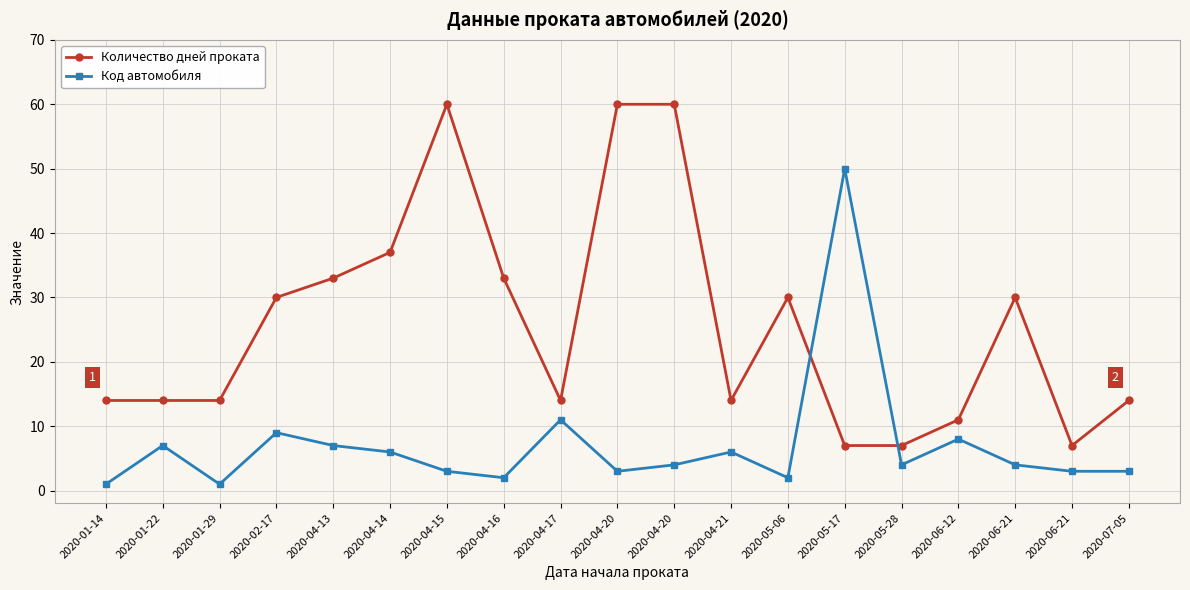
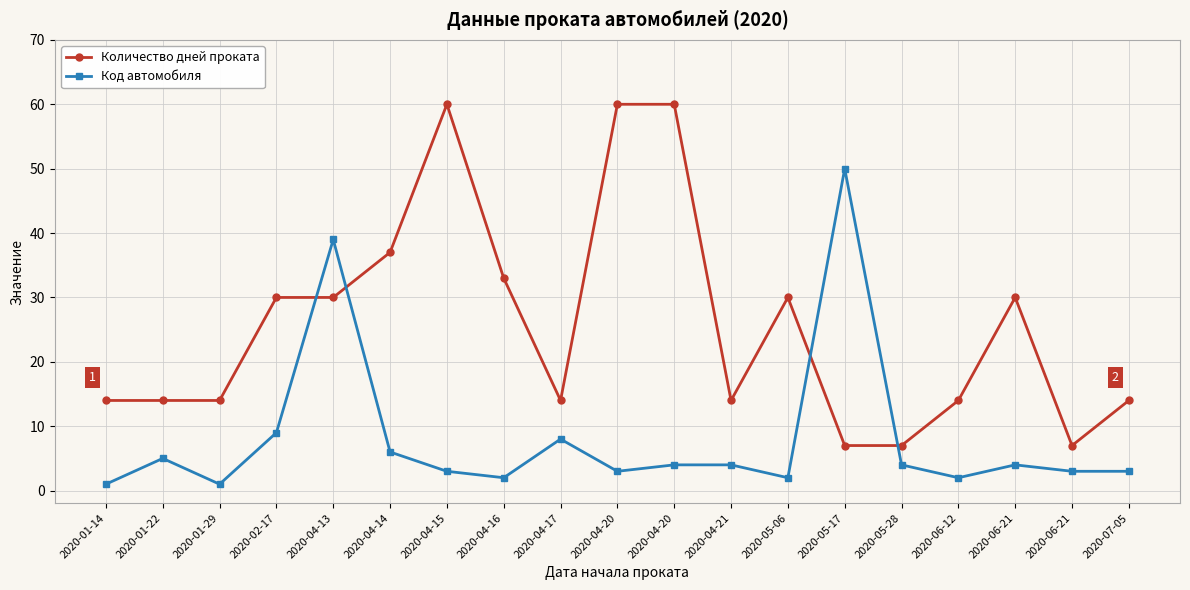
Код автомобиля, 2020-01-22: 7 -> 5
Количество дней проката, 2020-04-13: 33 -> 30
Код автомобиля, 2020-04-13: 7 -> 39
Код автомобиля, 2020-04-17: 11 -> 8
Код автомобиля, 2020-04-21: 6 -> 4
Количество дней проката, 2020-06-12: 11 -> 14
Код автомобиля, 2020-06-12: 8 -> 2
